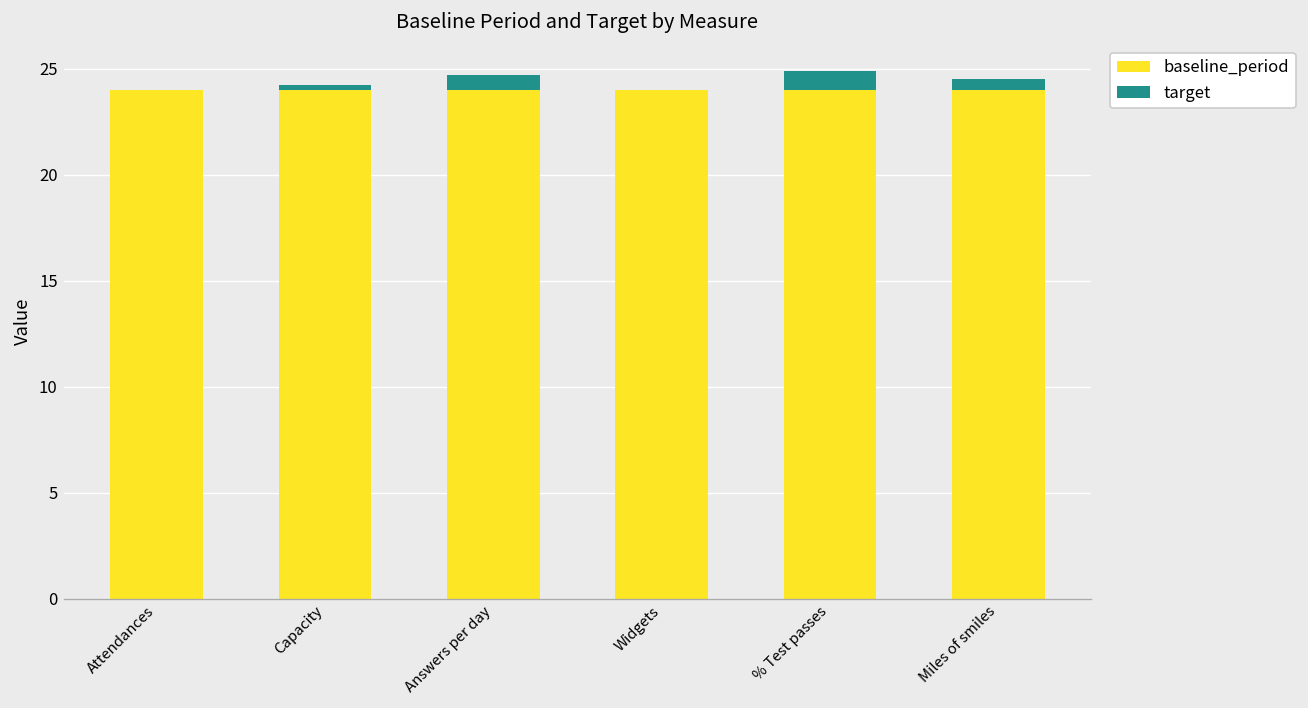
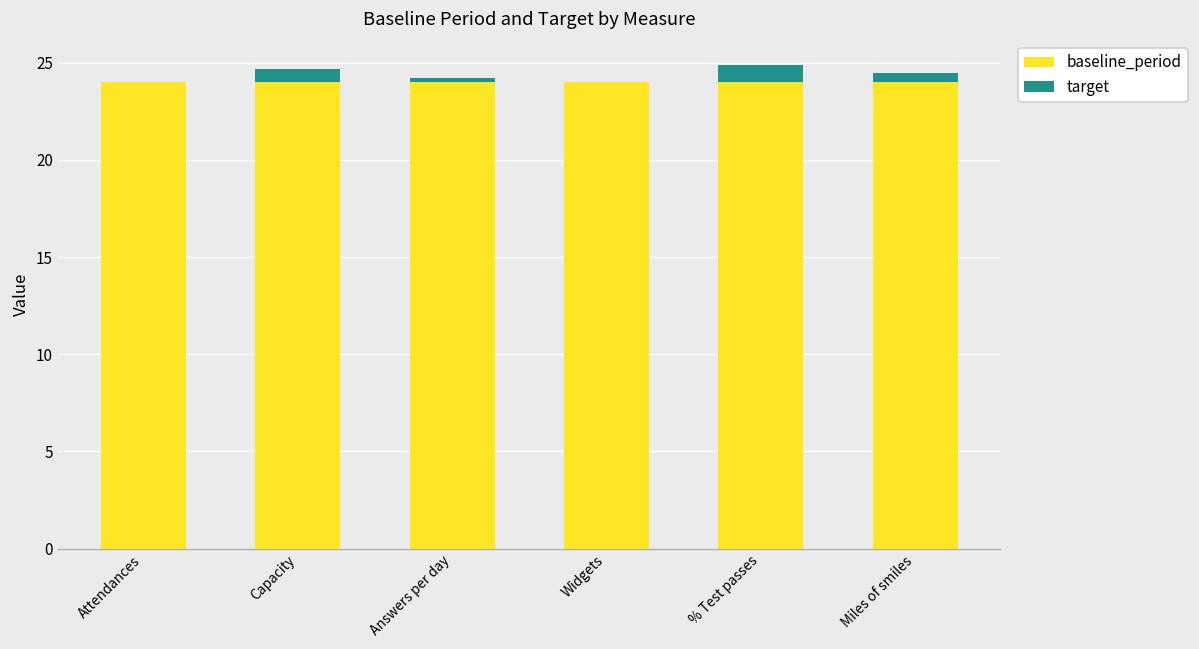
target, Capacity: 0.2 -> 0.7
target, Answers per day: 0.7 -> 0.2
